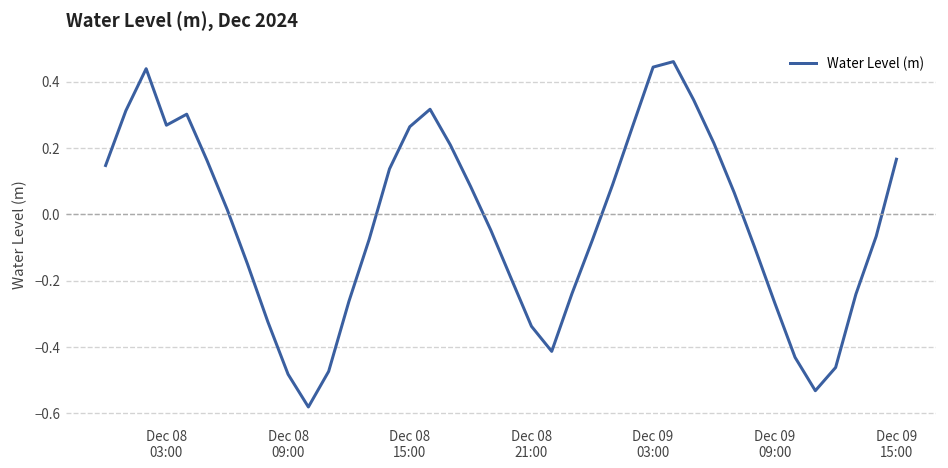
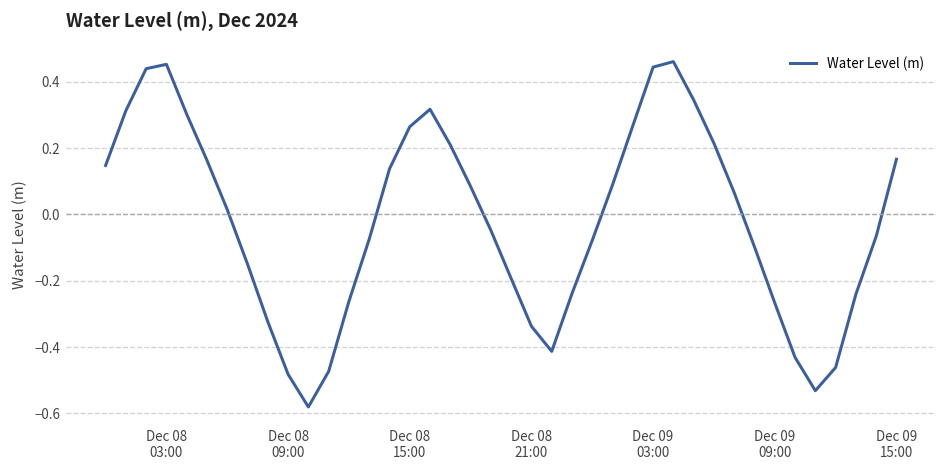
Dec 08 03:00: 0.27 -> 0.45
